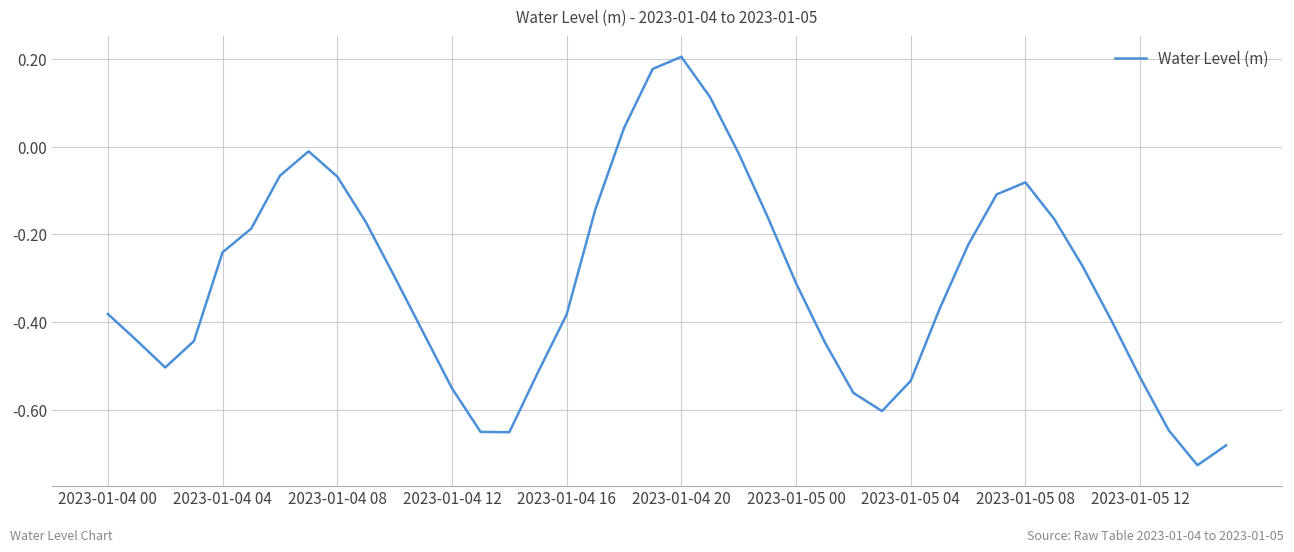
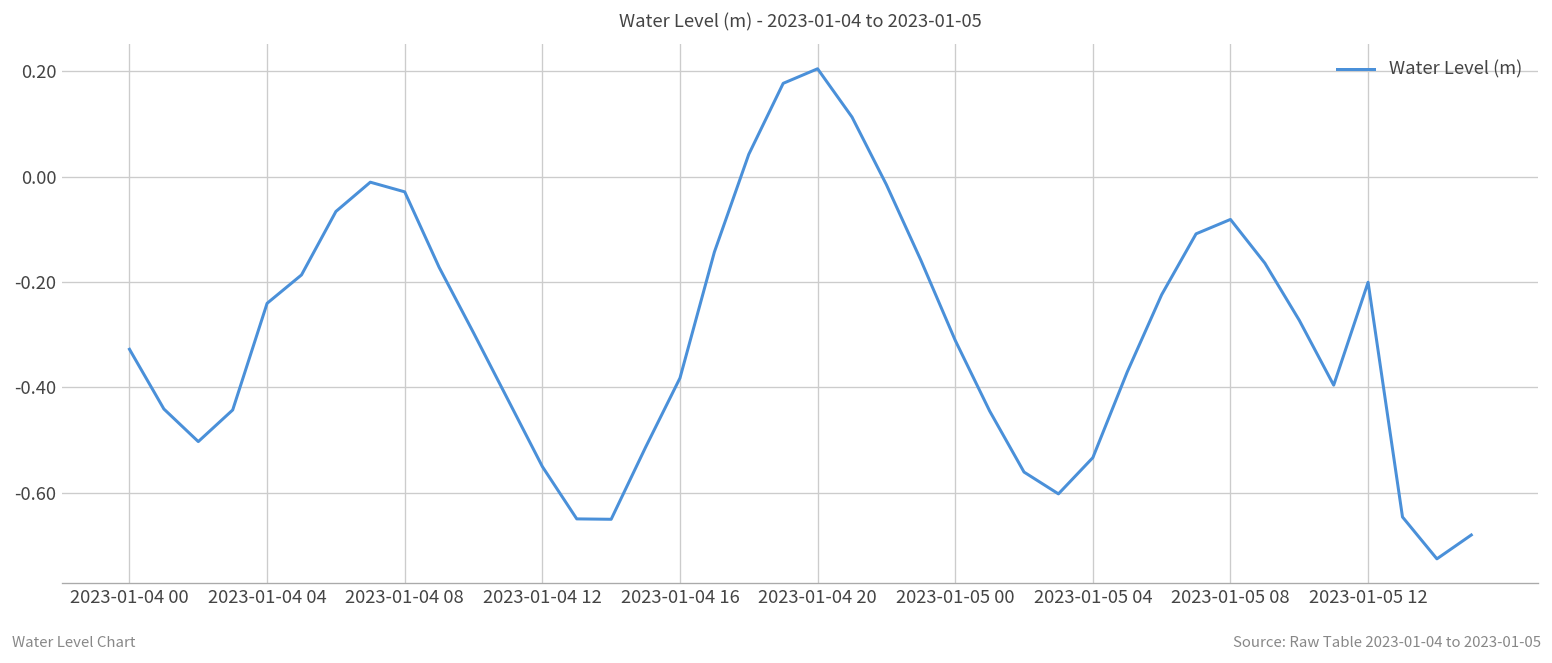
2023-01-04 00: -0.38 -> -0.33
2023-01-04 08: -0.07 -> -0.03
2023-01-05 12: -0.53 -> -0.20
